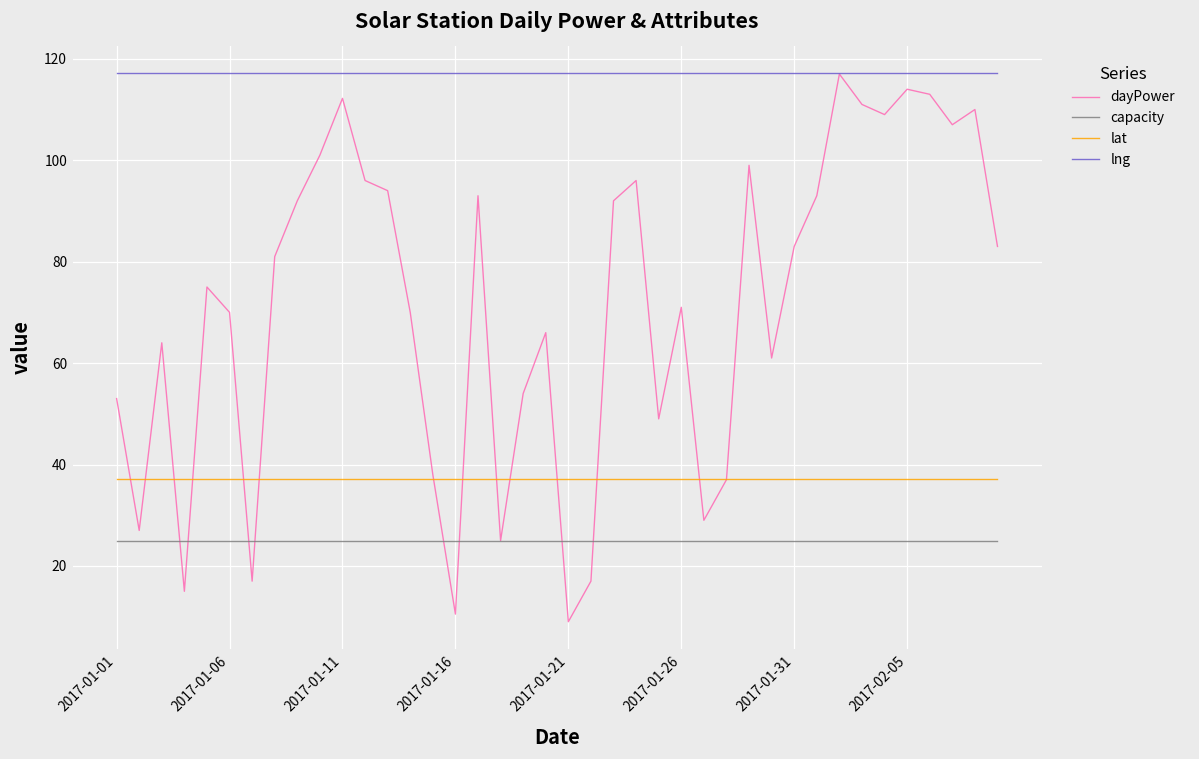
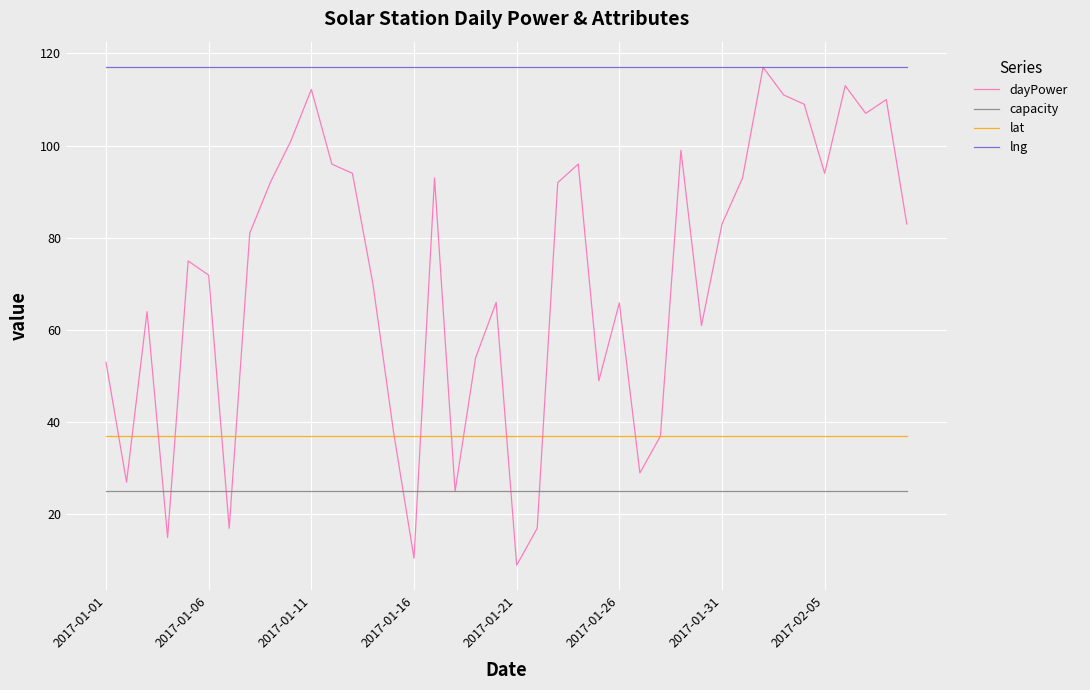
dayPower, 2017-01-06: 70 -> 72
dayPower, 2017-01-26: 71 -> 66
dayPower, 2017-02-05: 114 -> 94
